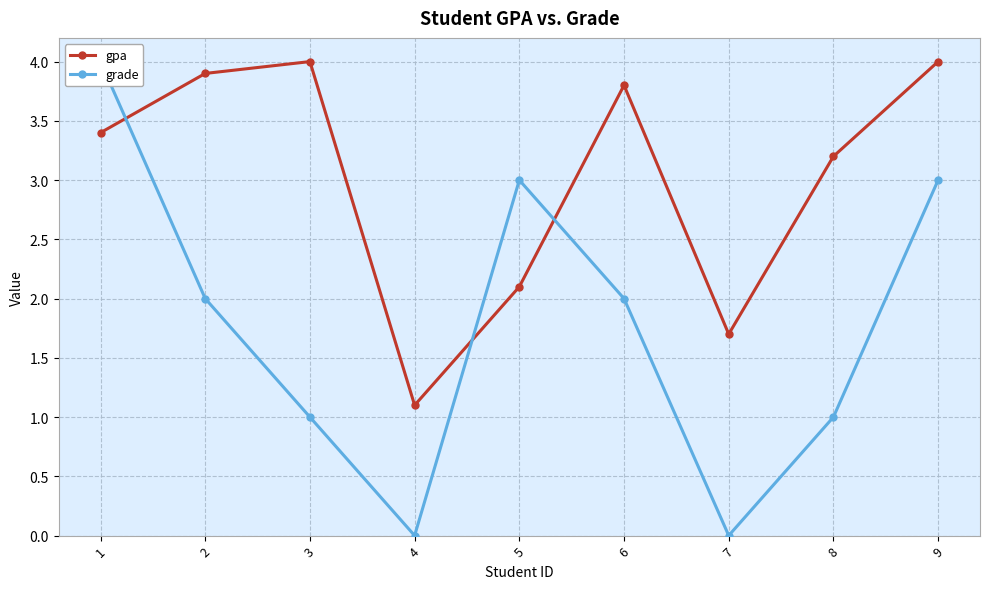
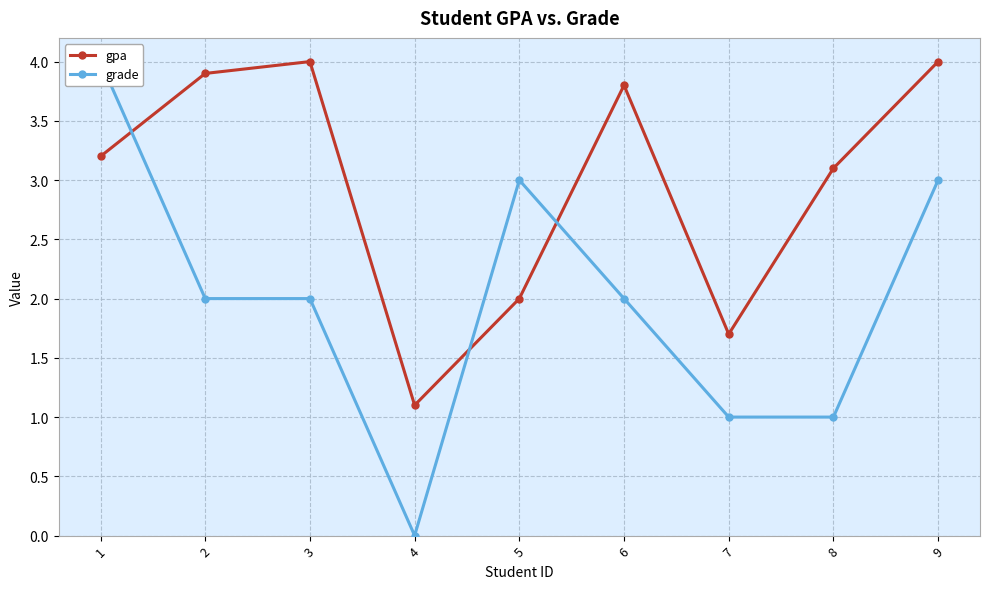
gpa, 1: 3.4 -> 3.2
grade, 3: 1 -> 2
gpa, 5: 2.1 -> 2.0
grade, 7: 0 -> 1
gpa, 8: 3.2 -> 3.1
